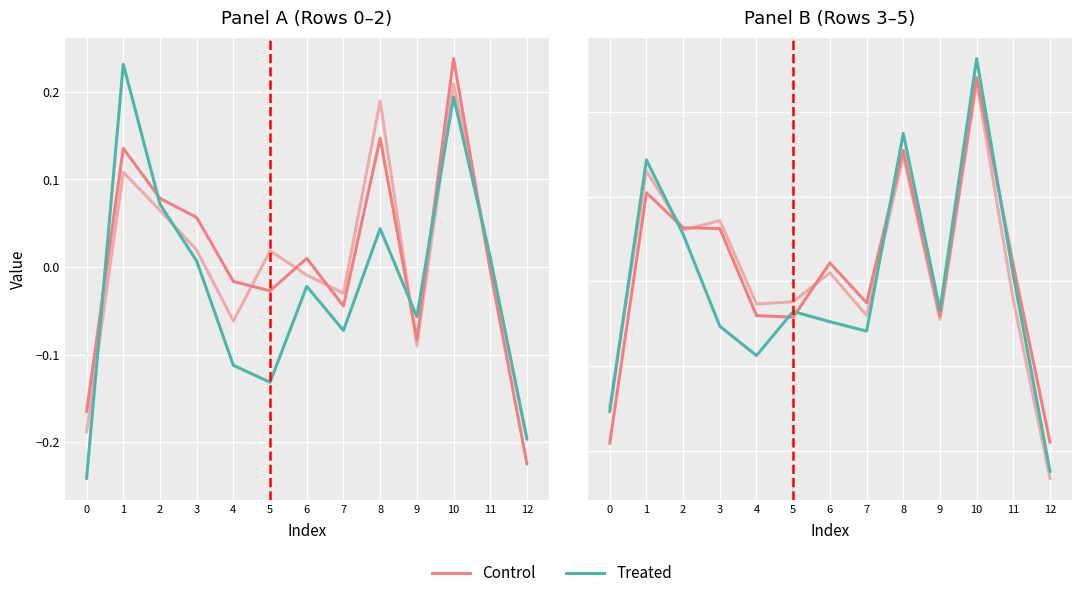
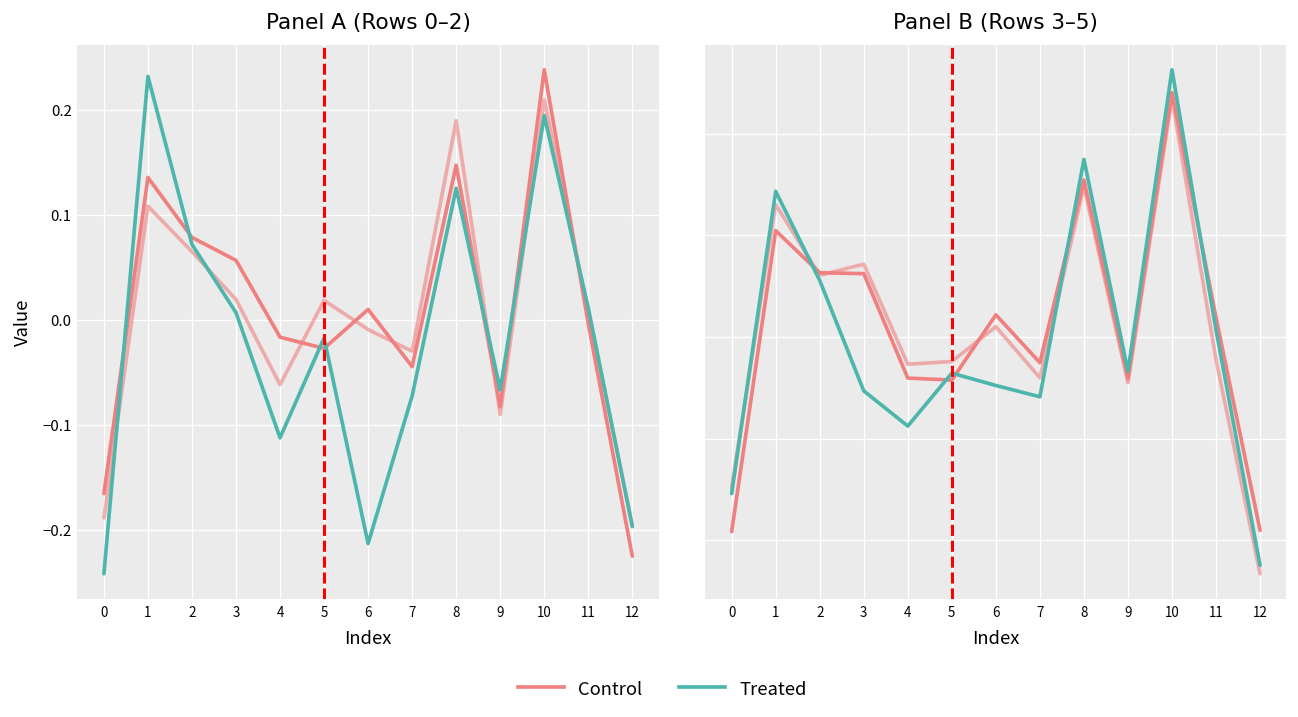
Panel A (Rows 0–2), Treated, 5: -0.13 -> -0.02
Panel A (Rows 0–2), Treated, 6: -0.02 -> -0.21
Panel A (Rows 0–2), Treated, 8: 0.04 -> 0.13
Panel A (Rows 0–2), Treated, 9: -0.06 -> -0.07
